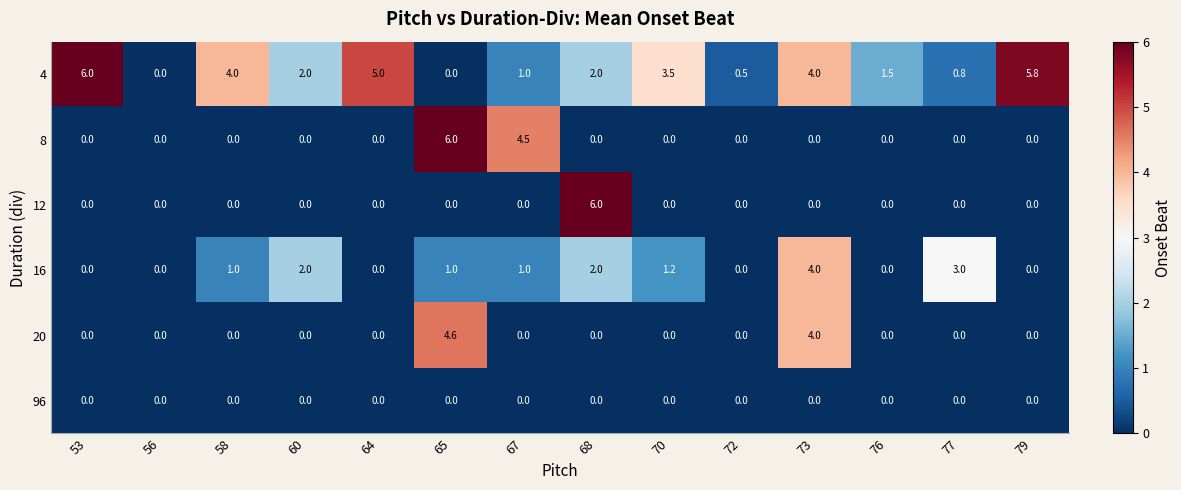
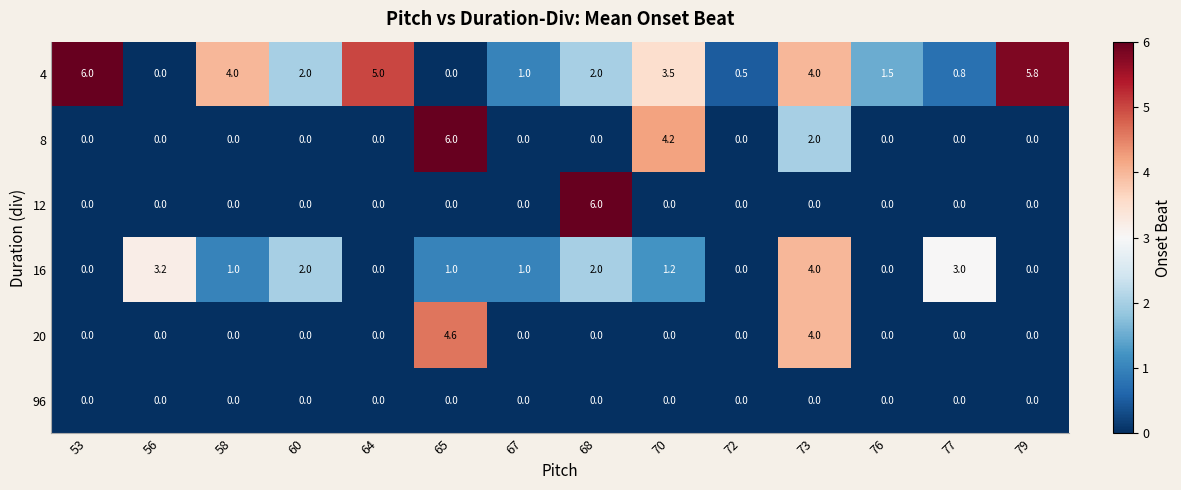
8, 67: 4.5 -> 0.0
8, 70: 0.0 -> 4.2
8, 73: 0.0 -> 2.0
16, 56: 0.0 -> 3.2
